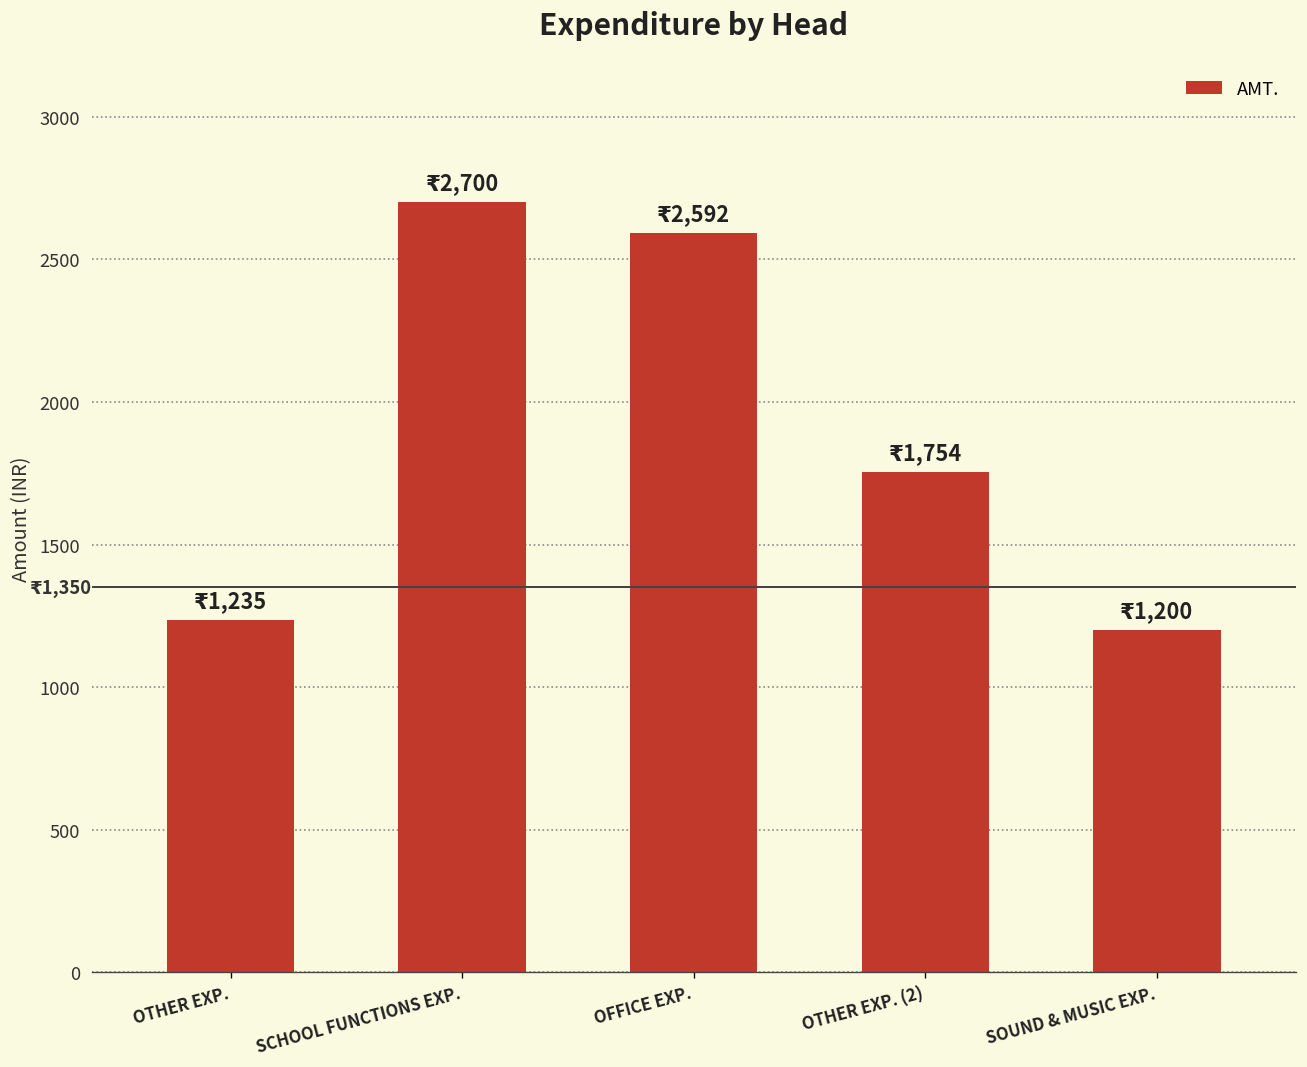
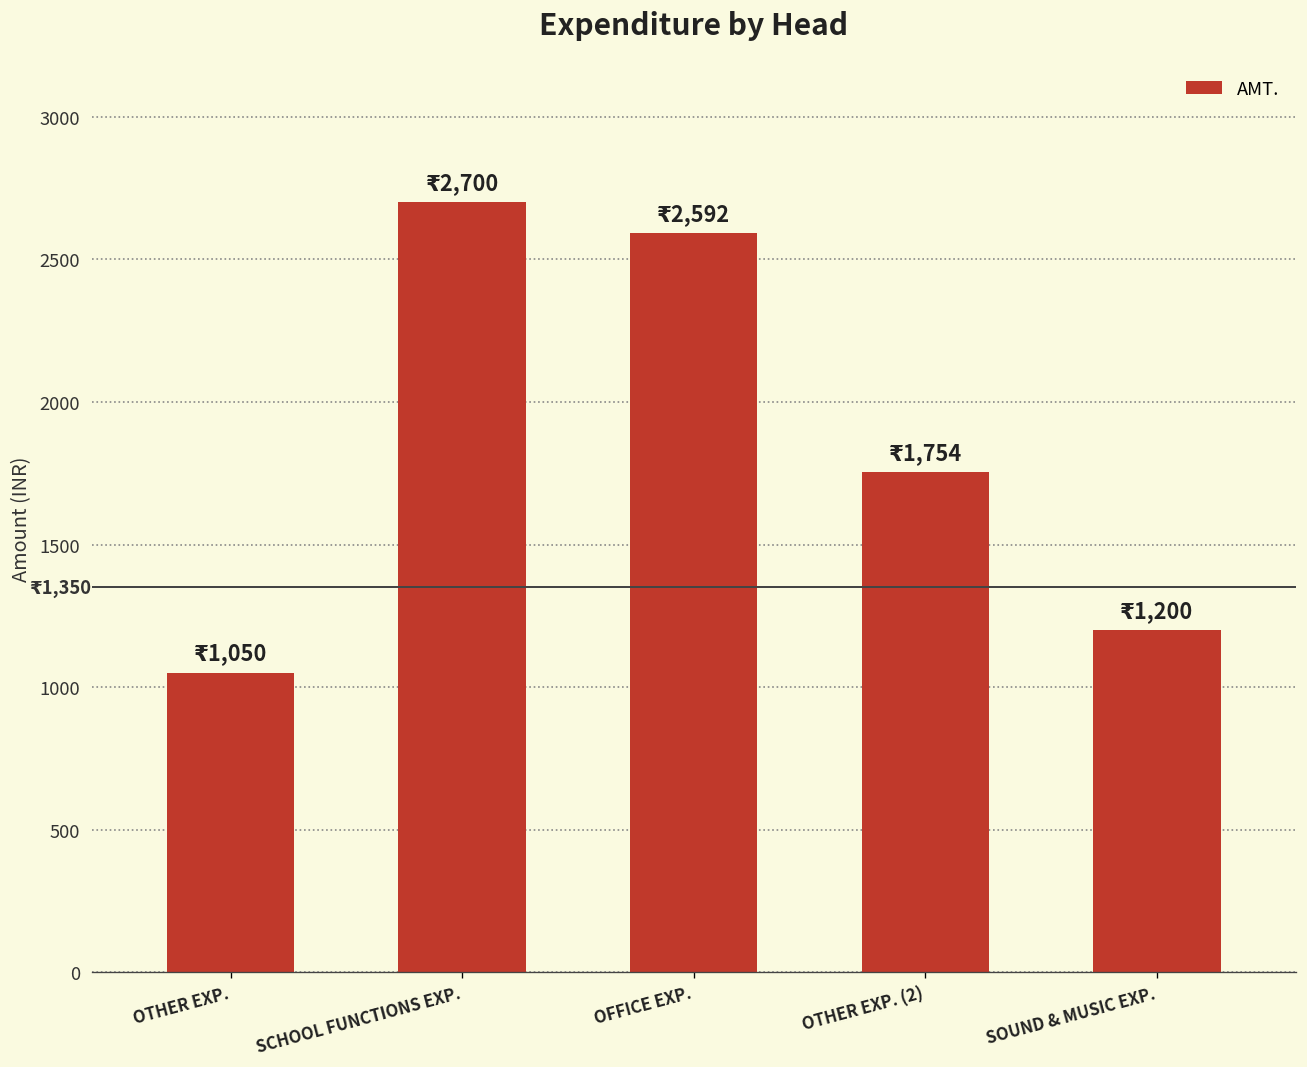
OTHER EXP.: 1,235 -> 1,050
